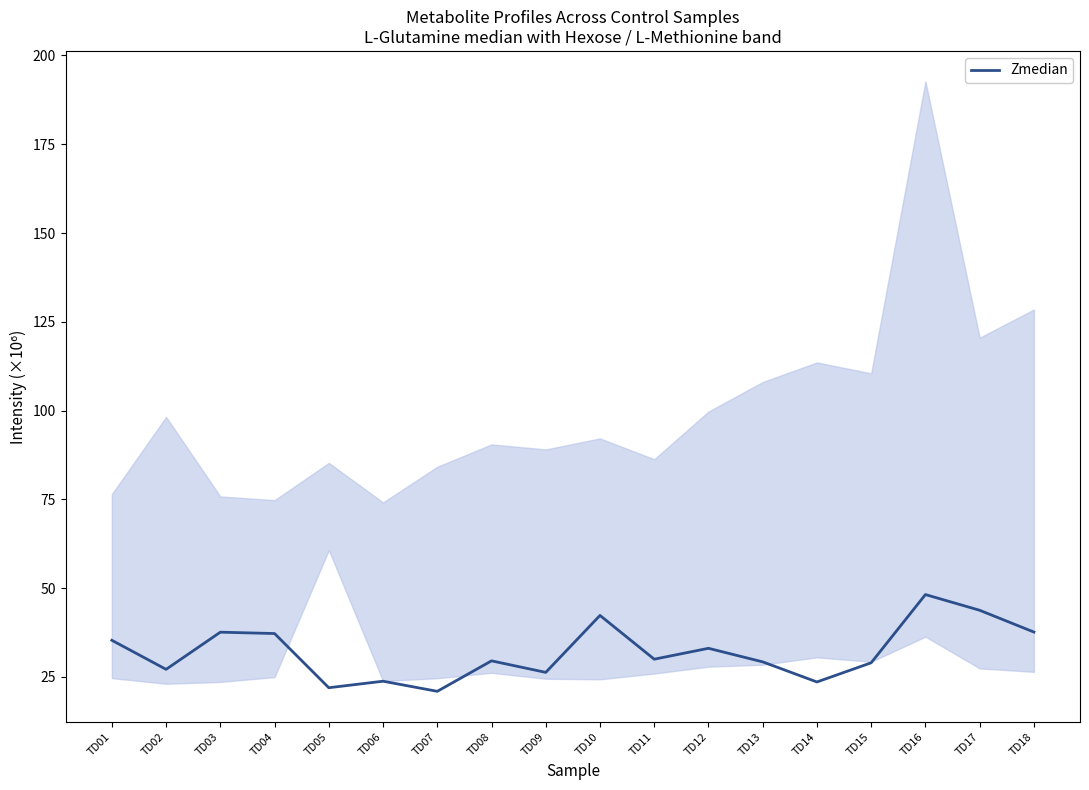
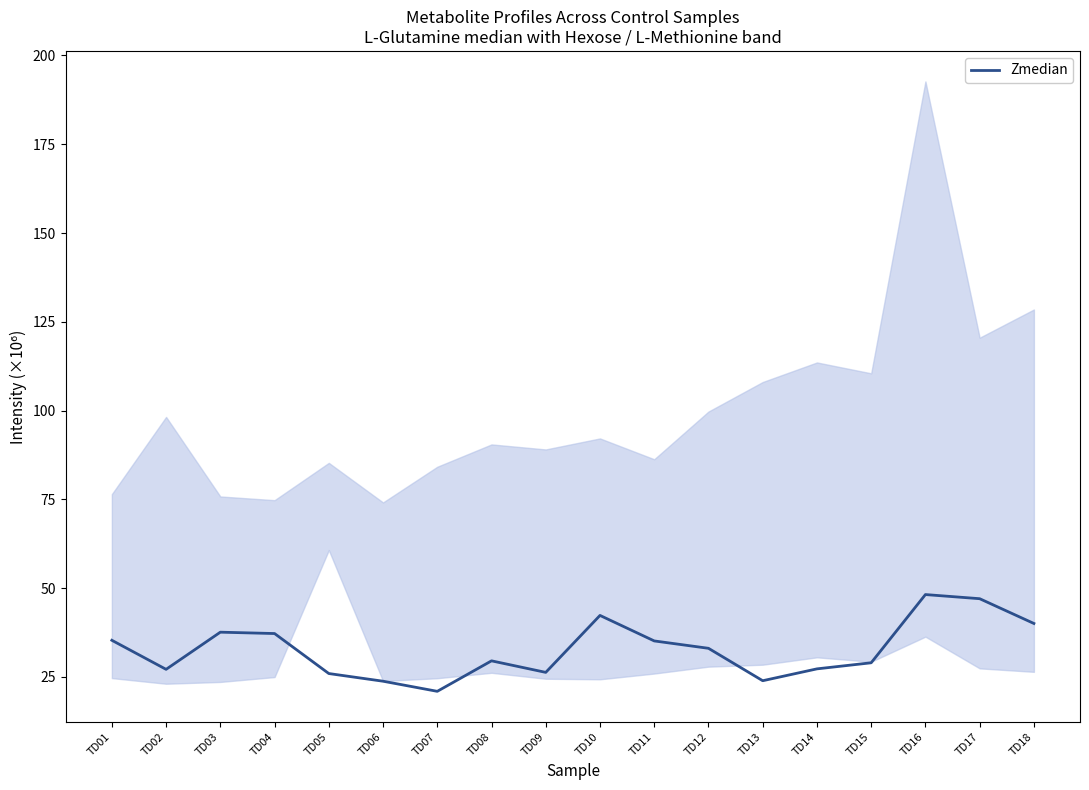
Zmedian, TD05: 22 -> 26
Zmedian, TD11: 30 -> 35
Zmedian, TD13: 29 -> 24
Zmedian, TD14: 24 -> 27
Zmedian, TD17: 44 -> 47
Zmedian, TD18: 38 -> 40
